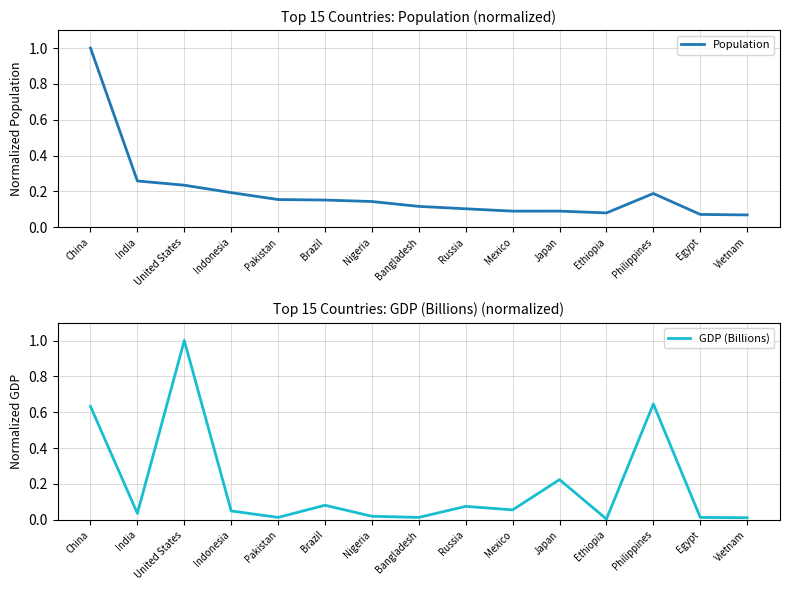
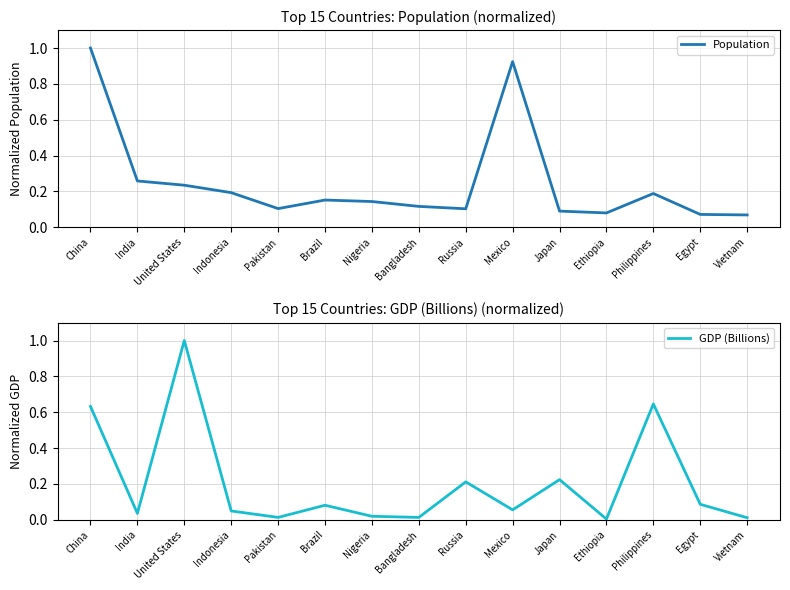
Top 15 Countries: Population (normalized), Pakistan: 0.15 -> 0.10
Top 15 Countries: Population (normalized), Mexico: 0.09 -> 0.92
Top 15 Countries: GDP (Billions) (normalized), Russia: 0.07 -> 0.21
Top 15 Countries: GDP (Billions) (normalized), Egypt: 0.01 -> 0.09
